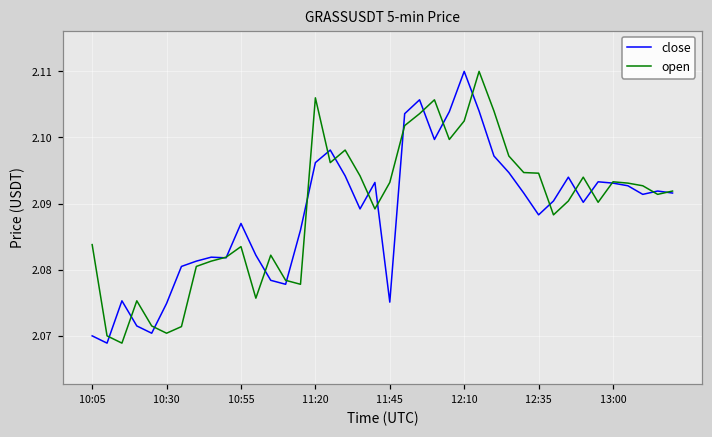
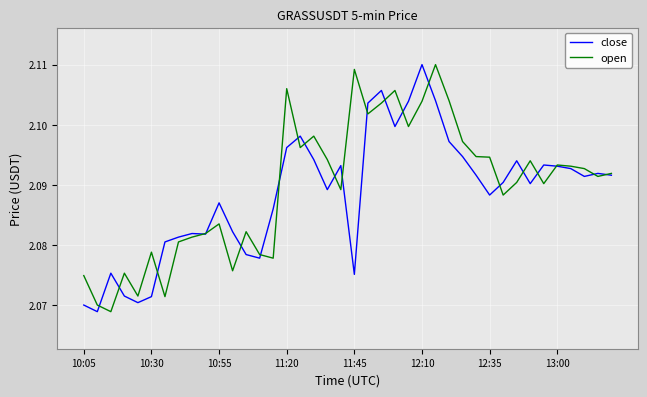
open, 10:05: 2.084 -> 2.075
close, 10:30: 2.075 -> 2.071
open, 10:30: 2.070 -> 2.079
open, 11:45: 2.093 -> 2.109
open, 12:10: 2.103 -> 2.104
